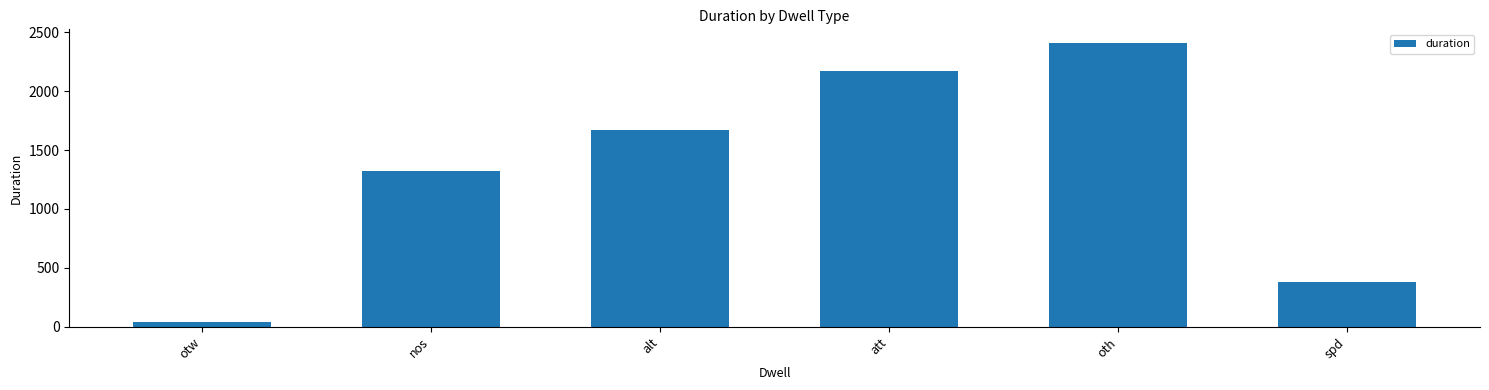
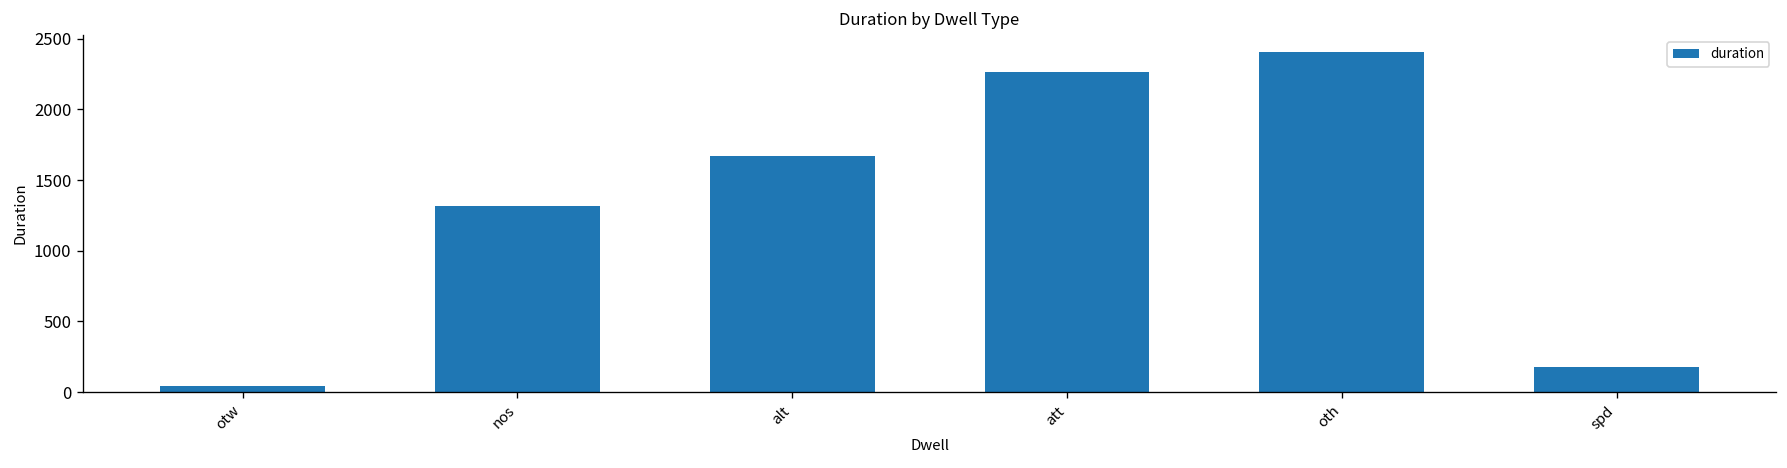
att: 2170 -> 2270
spd: 380 -> 180
